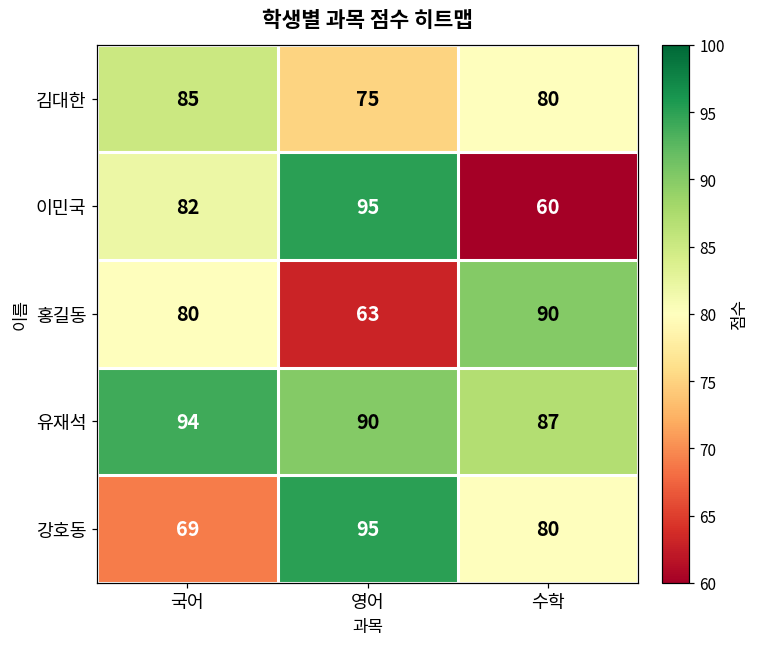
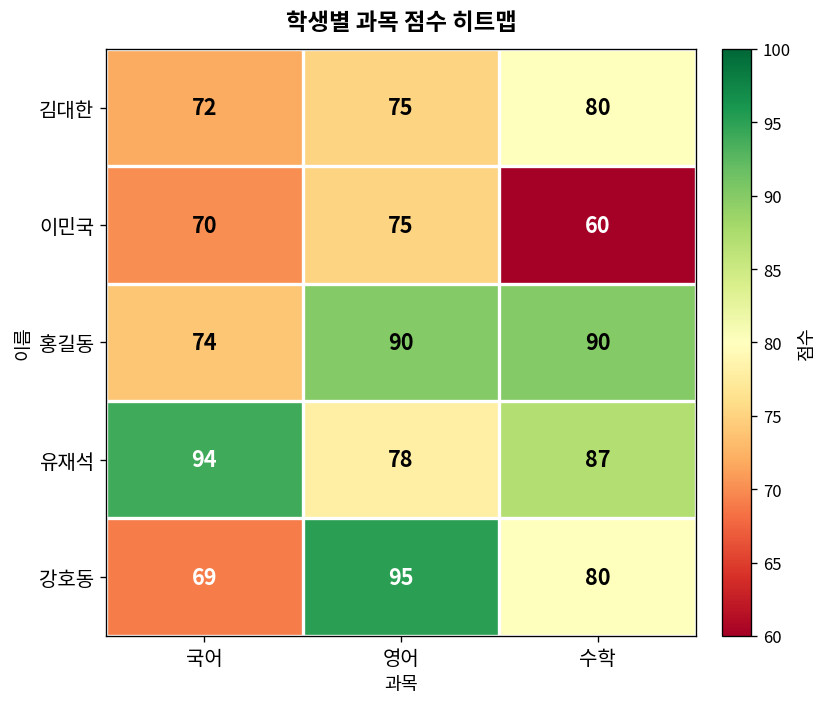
김대한, 국어: 85 -> 72
이민국, 국어: 82 -> 70
이민국, 영어: 95 -> 75
홍길동, 국어: 80 -> 74
홍길동, 영어: 63 -> 90
유재석, 영어: 90 -> 78
